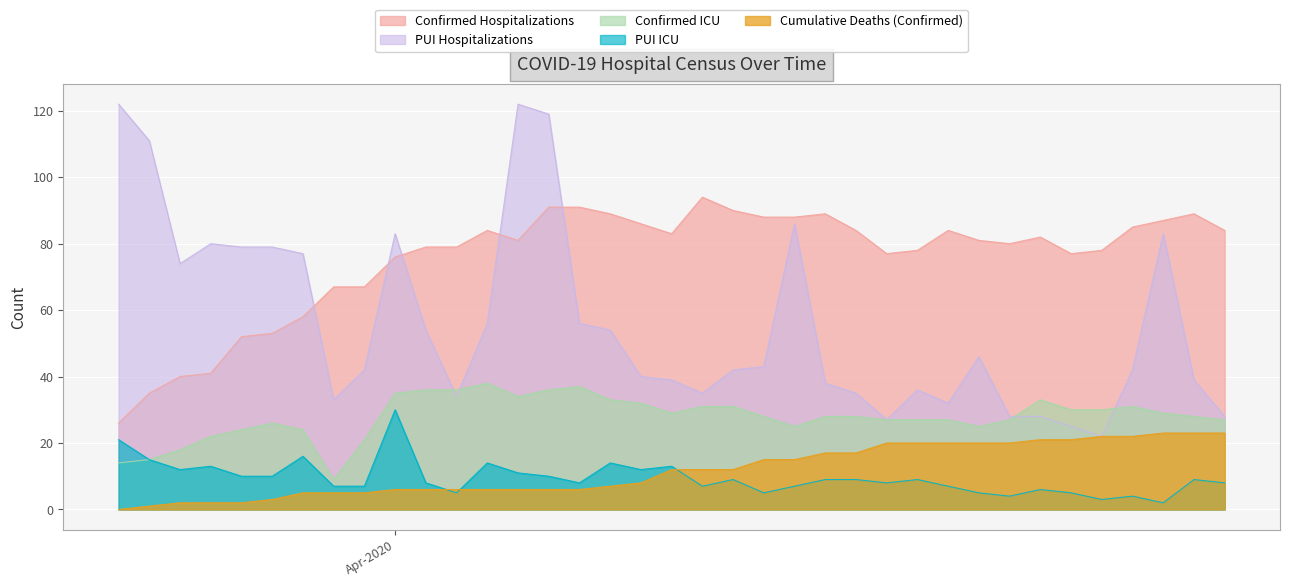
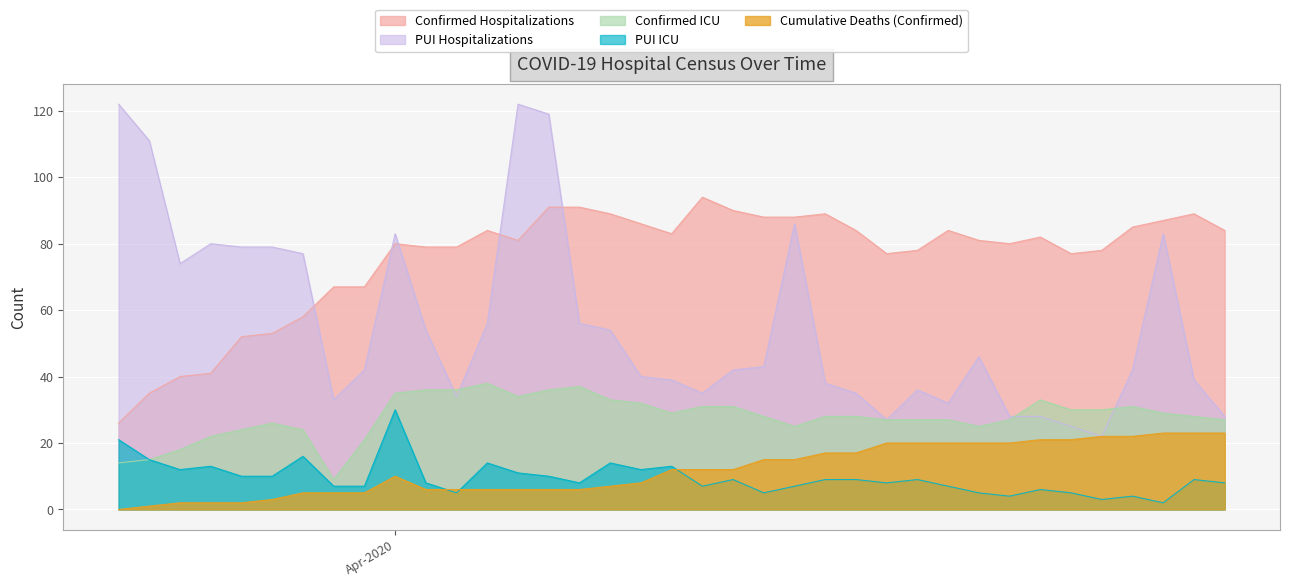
Confirmed Hospitalizations, Apr-2020: 76 -> 80
Cumulative Deaths (Confirmed), Apr-2020: 6 -> 10
